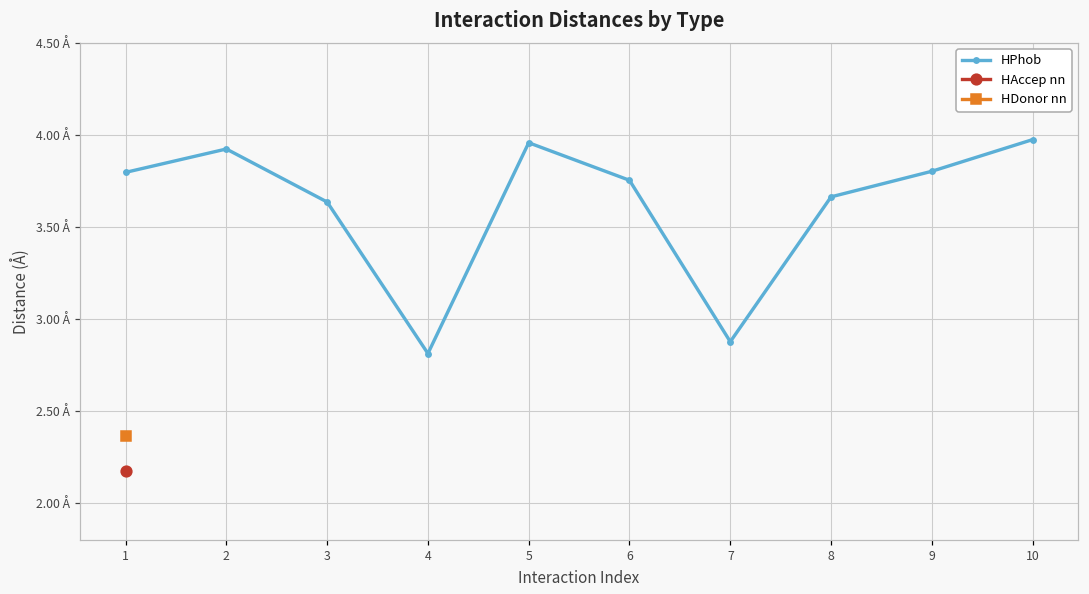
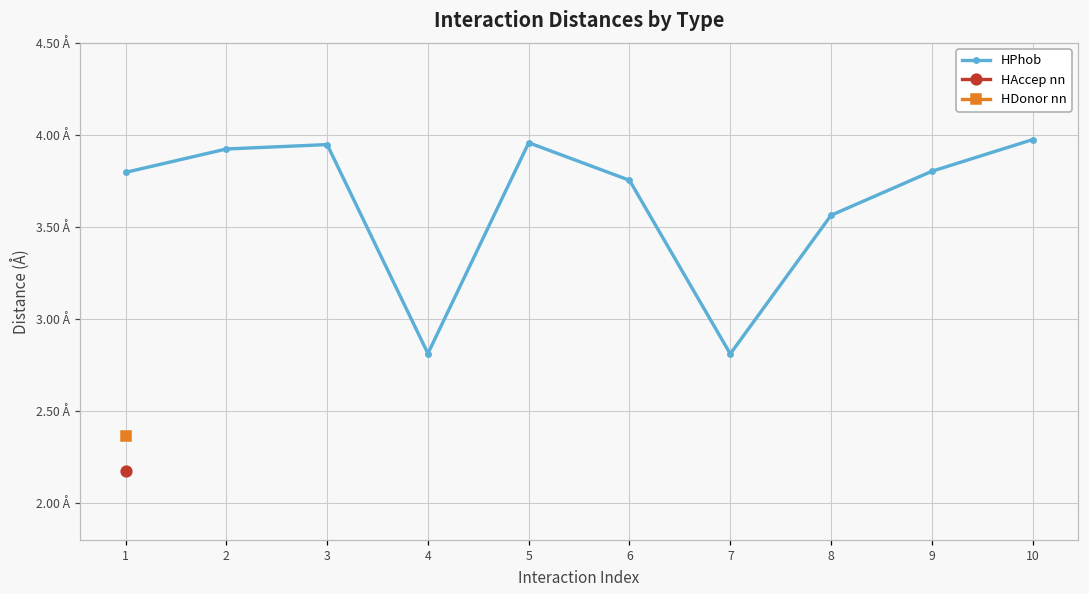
HPhob, 3: 3.64 Å -> 3.95 Å
HPhob, 7: 2.88 Å -> 2.81 Å
HPhob, 8: 3.66 Å -> 3.56 Å
